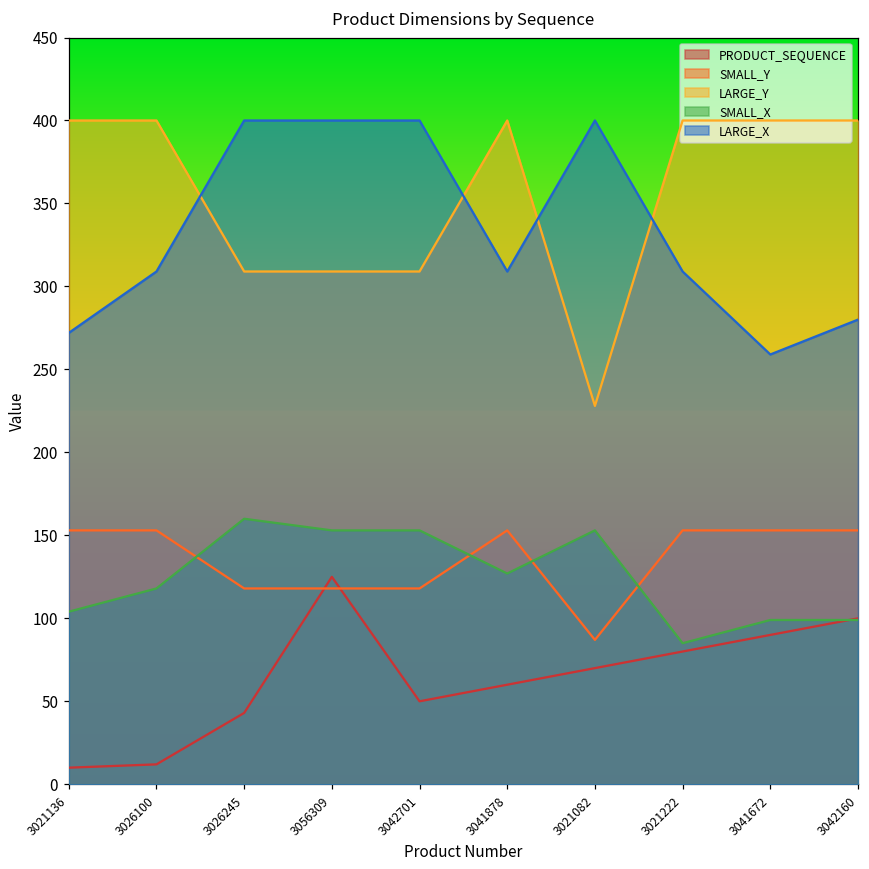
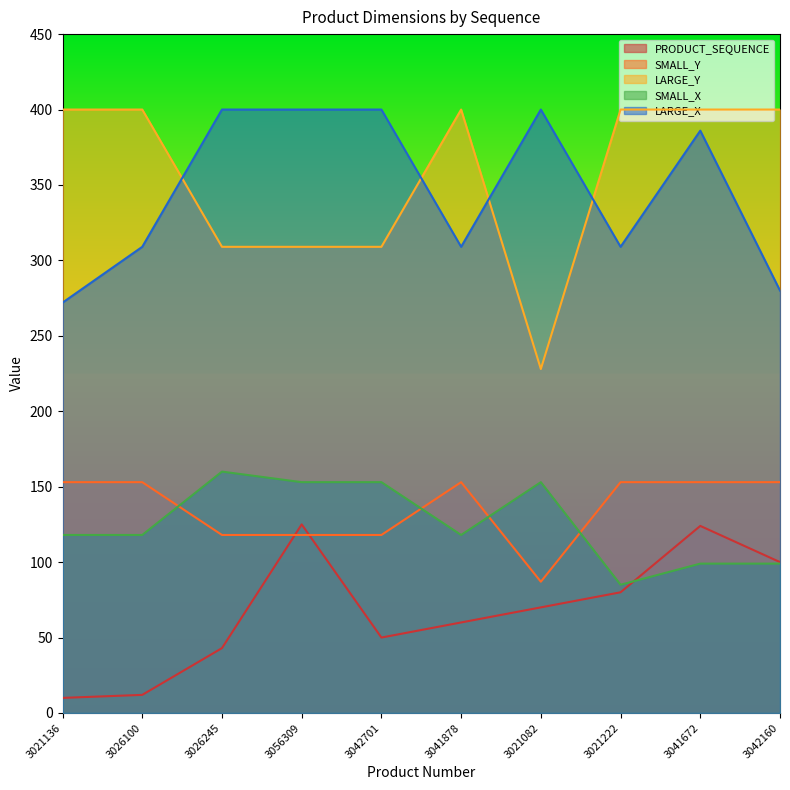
SMALL_X, 3021136: 104 -> 118
SMALL_X, 3041878: 127 -> 118
PRODUCT_SEQUENCE, 3041672: 90 -> 124
LARGE_X, 3041672: 259 -> 386
